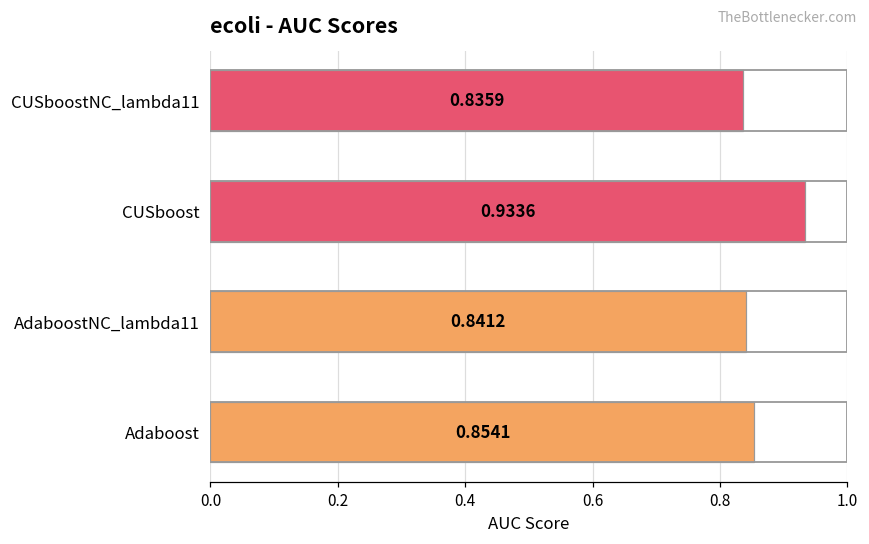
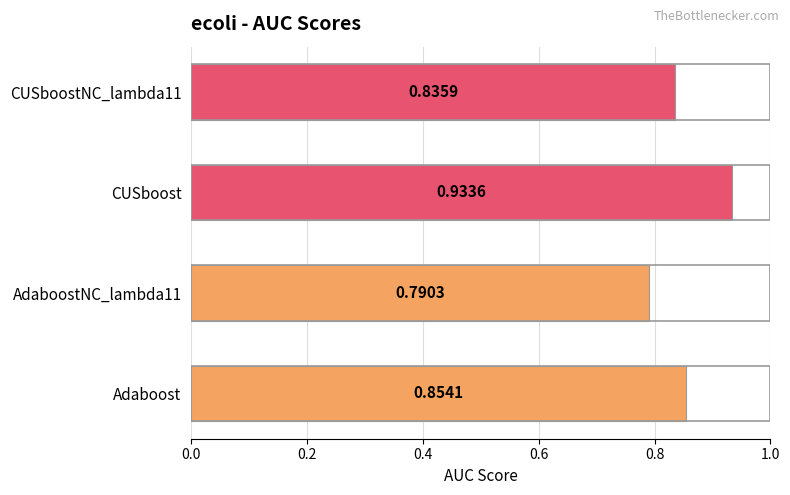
AdaboostNC_lambda11: 0.8412 -> 0.7903
